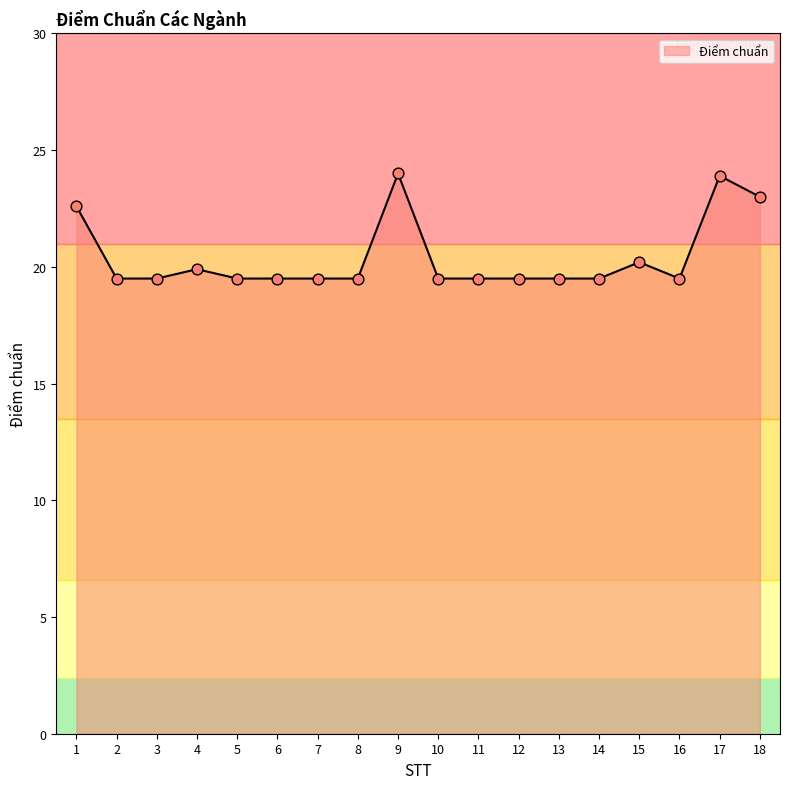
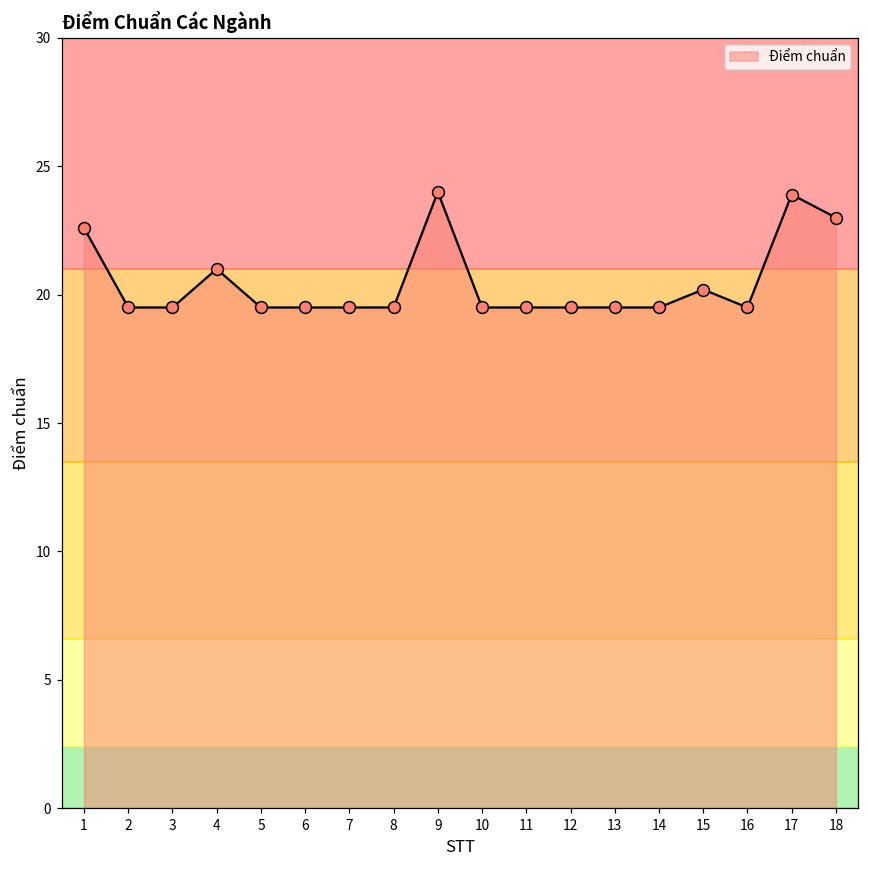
4: 19.9 -> 21.0
